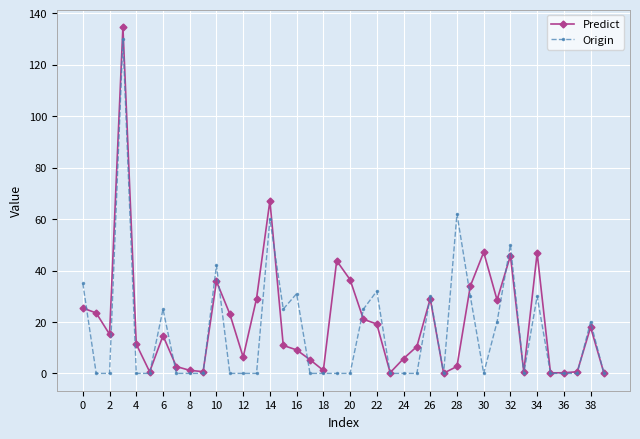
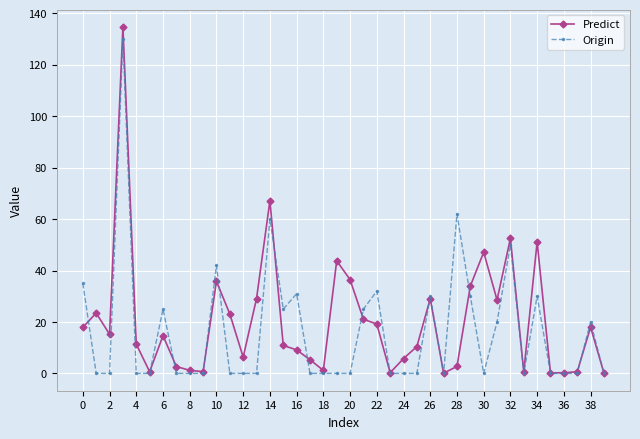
Predict, 0: 25 -> 18
Predict, 32: 46 -> 53
Predict, 34: 47 -> 51
